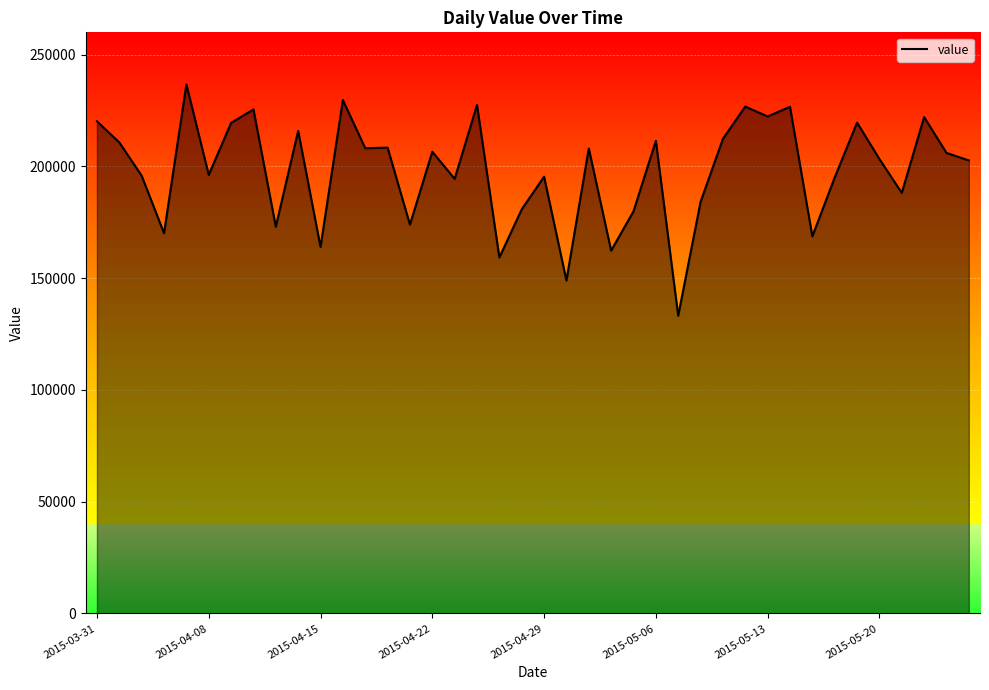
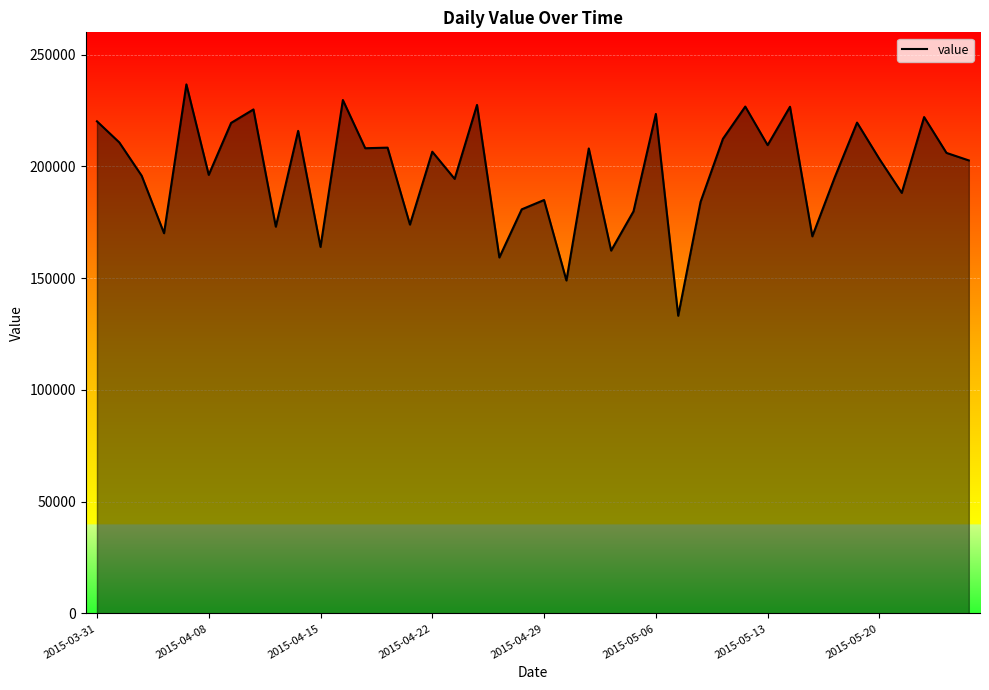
2015-04-29: 195000 -> 185000
2015-05-06: 211000 -> 223000
2015-05-13: 222000 -> 210000
